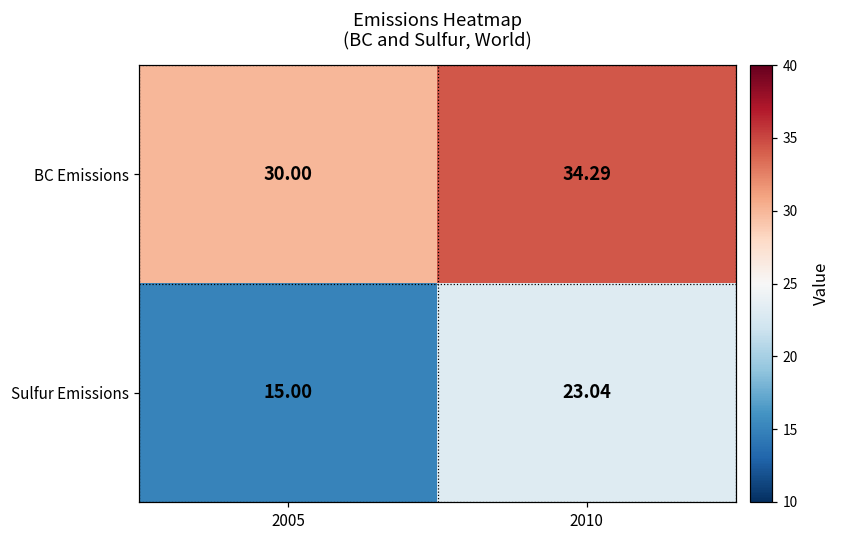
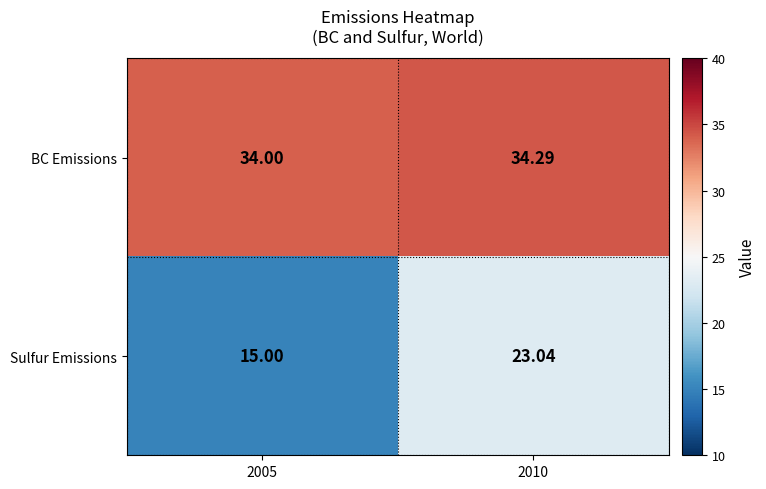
BC Emissions, 2005: 30.00 -> 34.00
